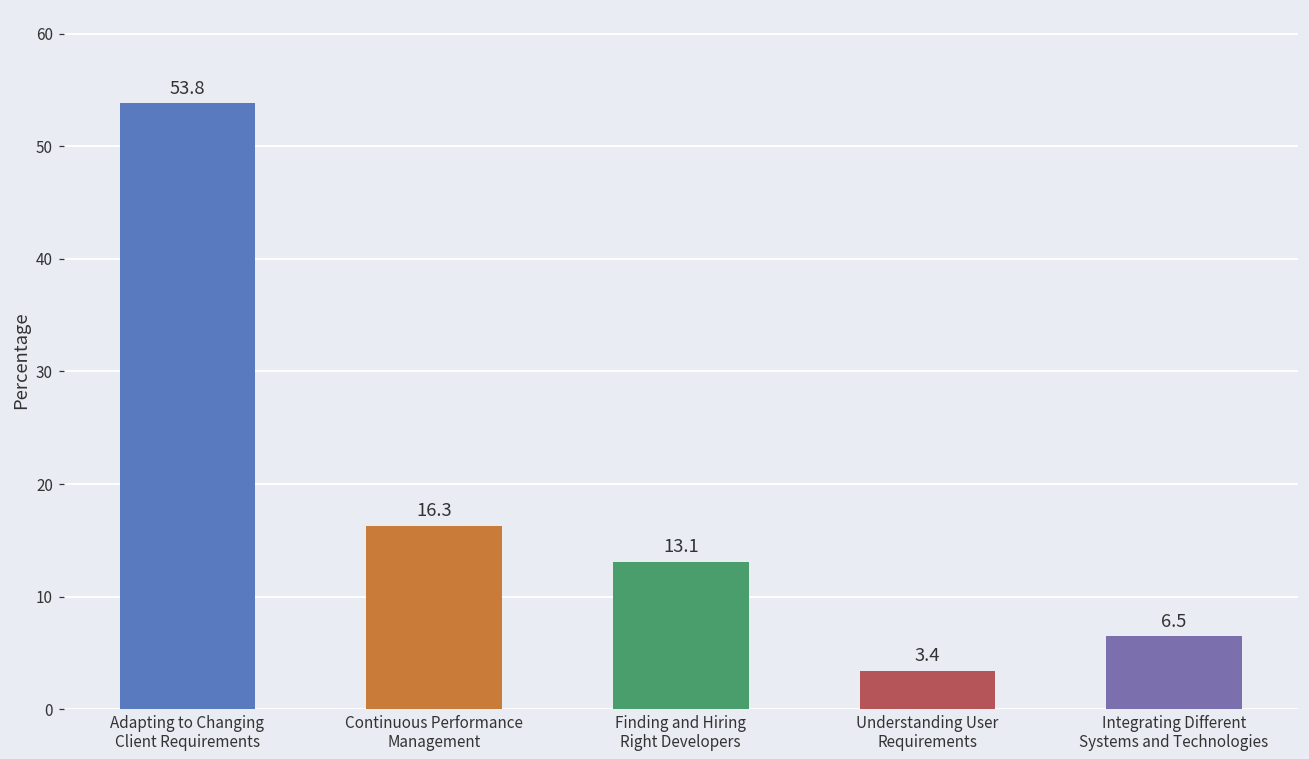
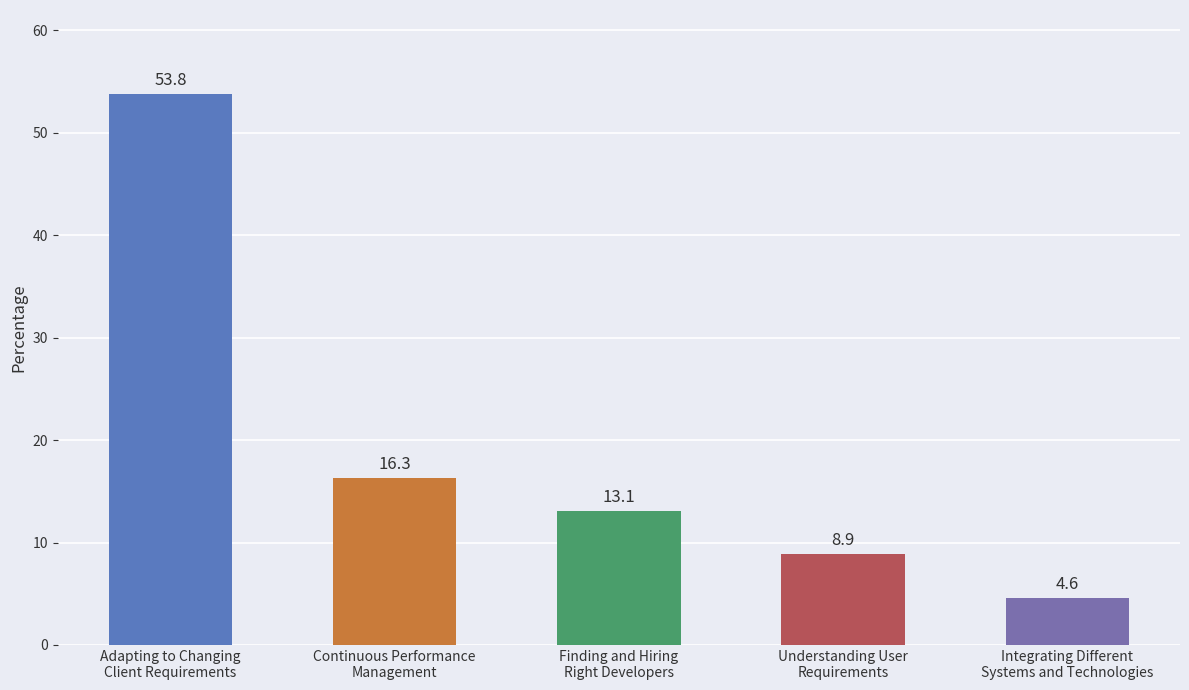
Understanding User Requirements: 3.4 -> 8.9
Integrating Different Systems and Technologies: 6.5 -> 4.6
